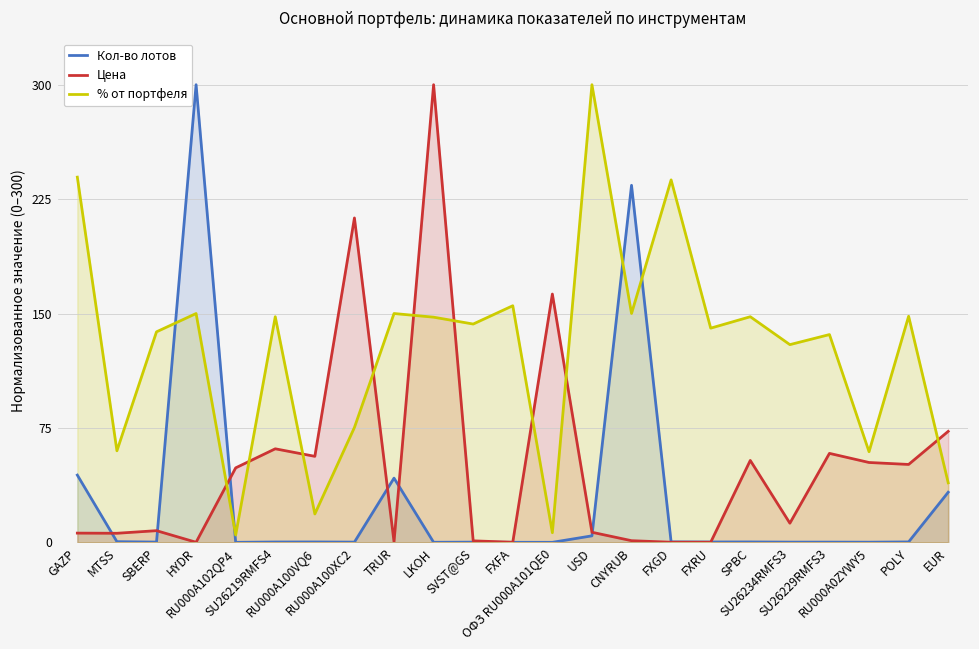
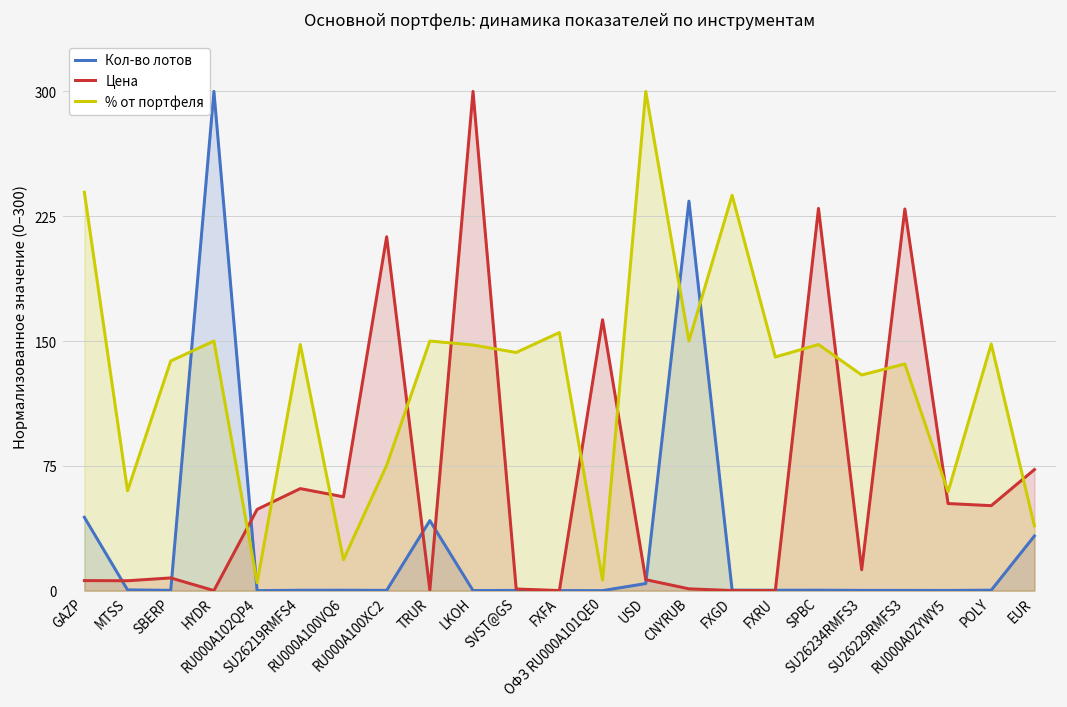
Цена, SPBC: 54 -> 230
Цена, SU26229RMFS3: 58 -> 229
